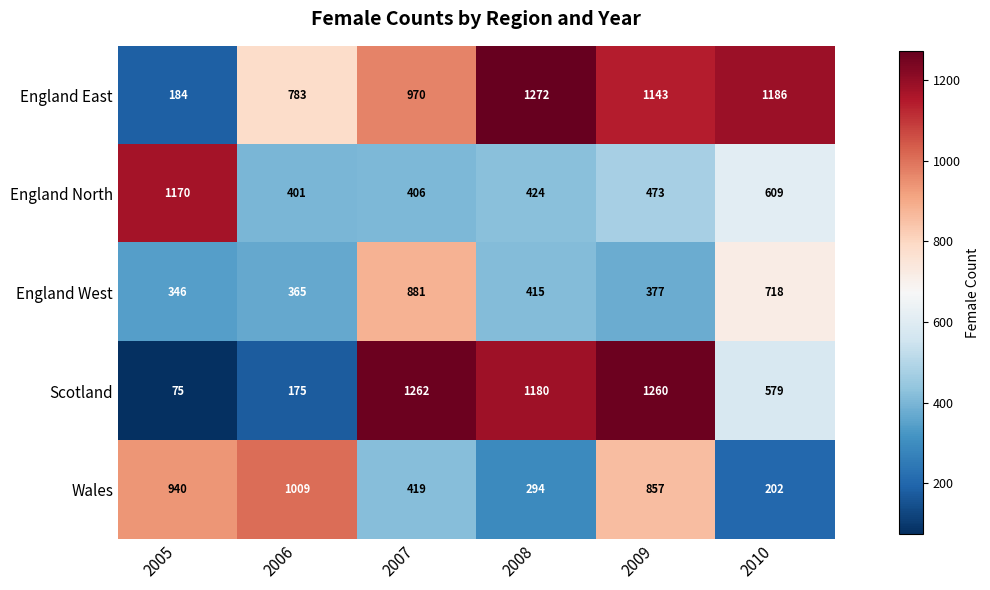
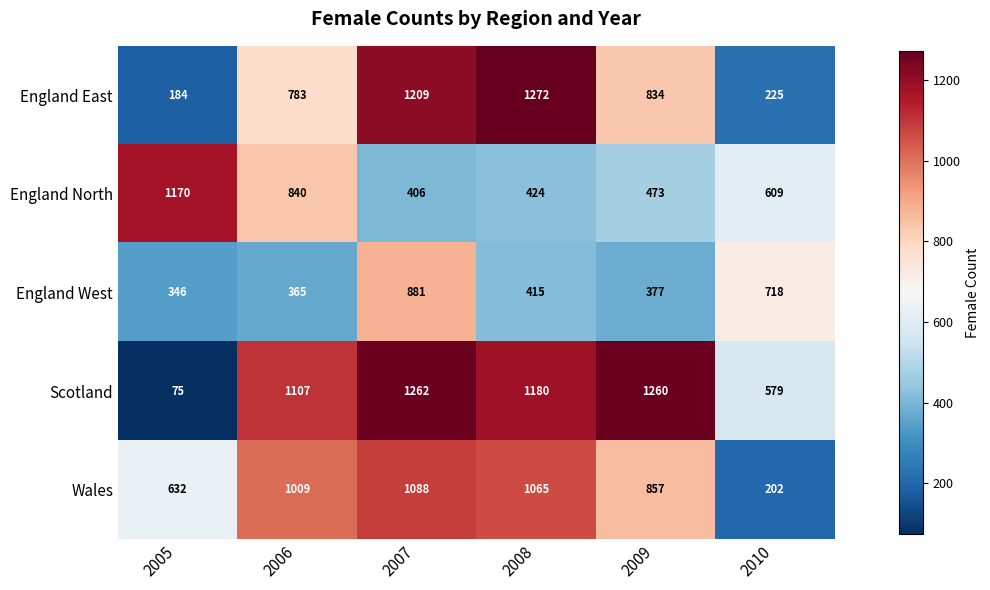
England East, 2007: 970 -> 1209
England East, 2009: 1143 -> 834
England East, 2010: 1186 -> 225
England North, 2006: 401 -> 840
Scotland, 2006: 175 -> 1107
Wales, 2005: 940 -> 632
Wales, 2007: 419 -> 1088
Wales, 2008: 294 -> 1065
